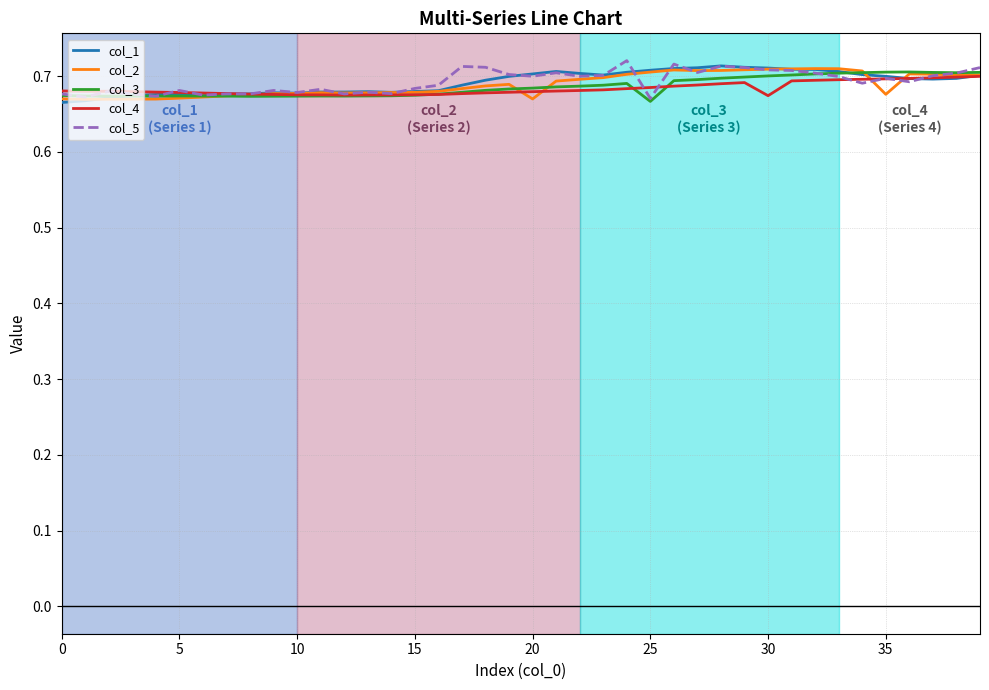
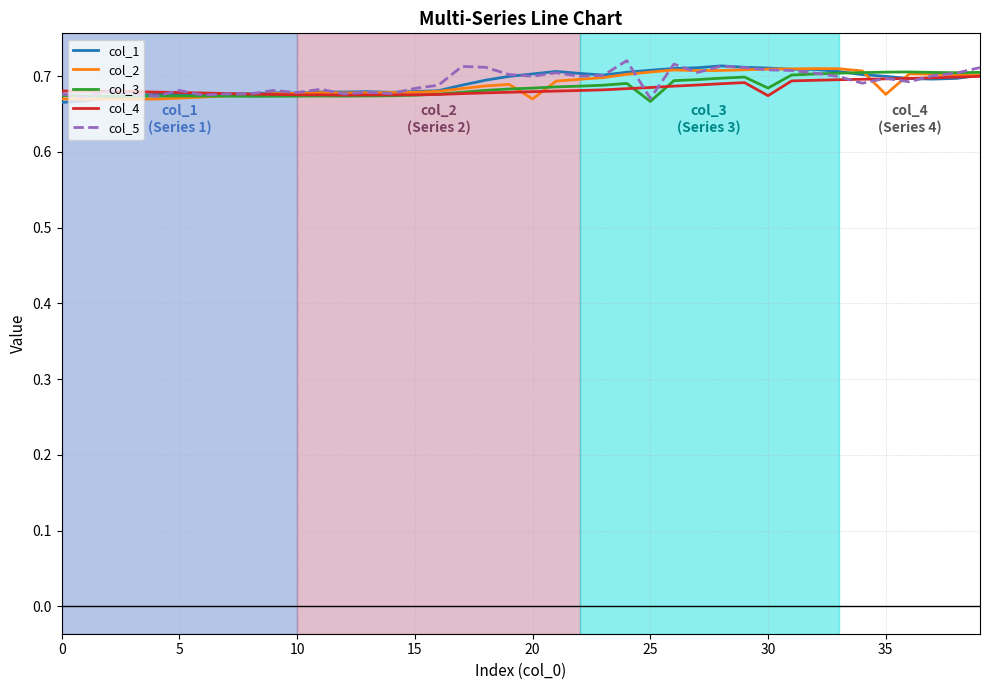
col_3, 30: 0.70 -> 0.68
